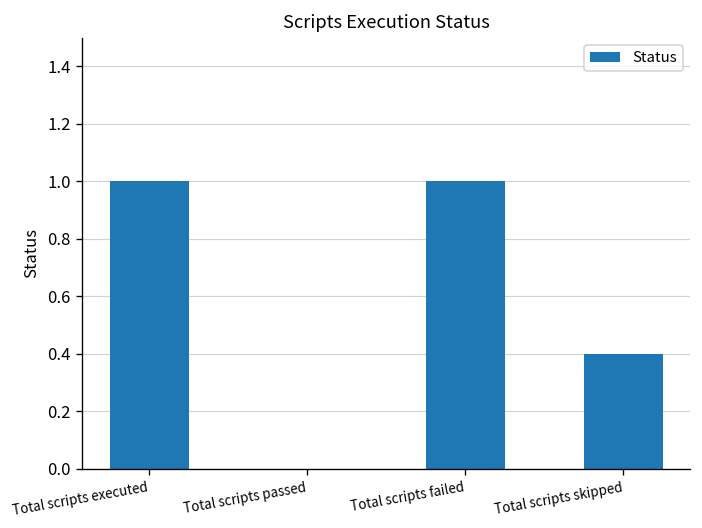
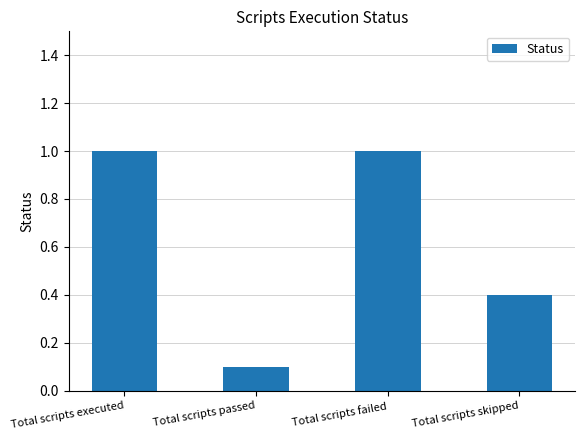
Total scripts passed: 0.0 -> 0.1
